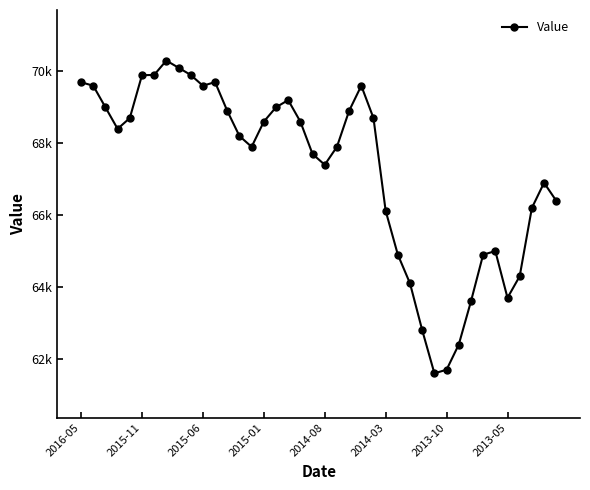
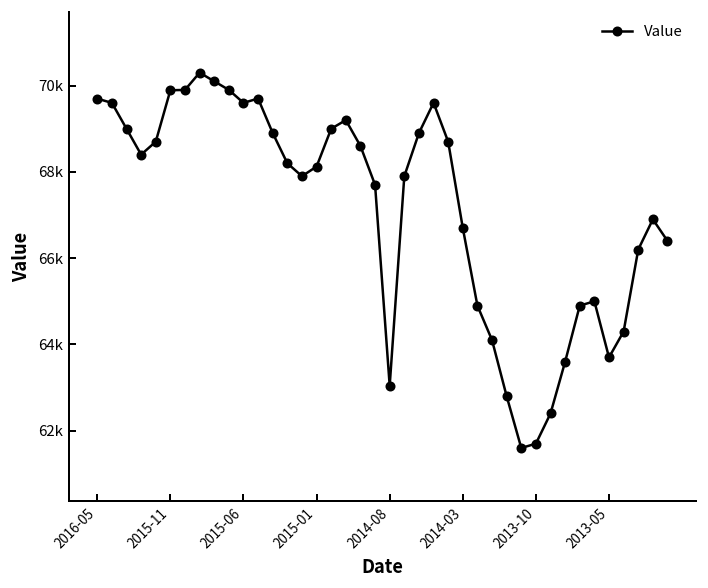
2015-01: 68600 -> 68100
2014-08: 67400 -> 63000
2014-03: 66100 -> 66700
